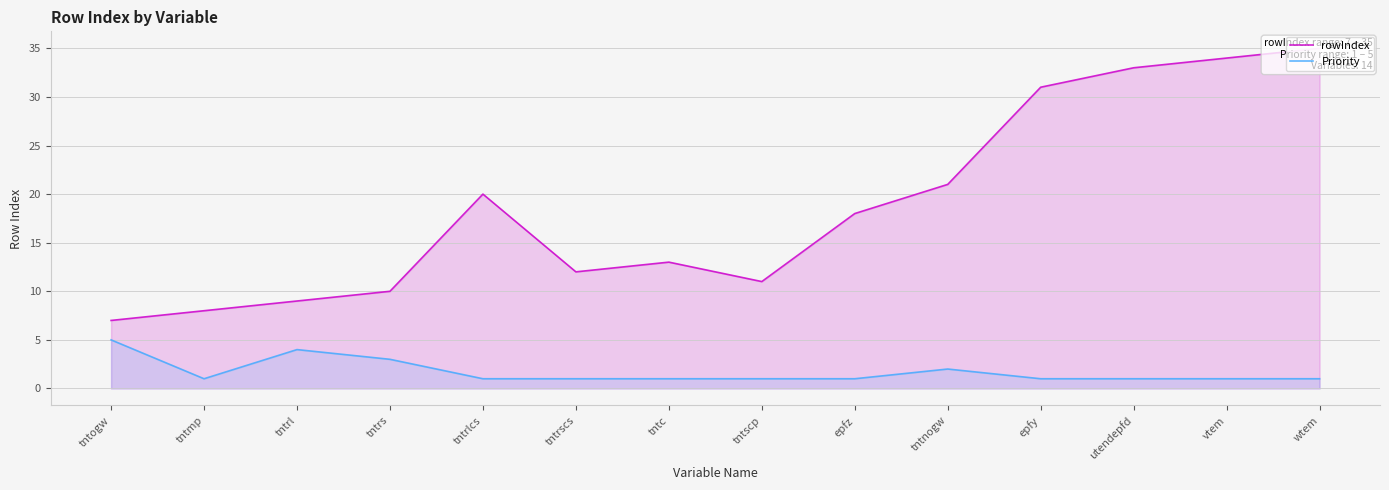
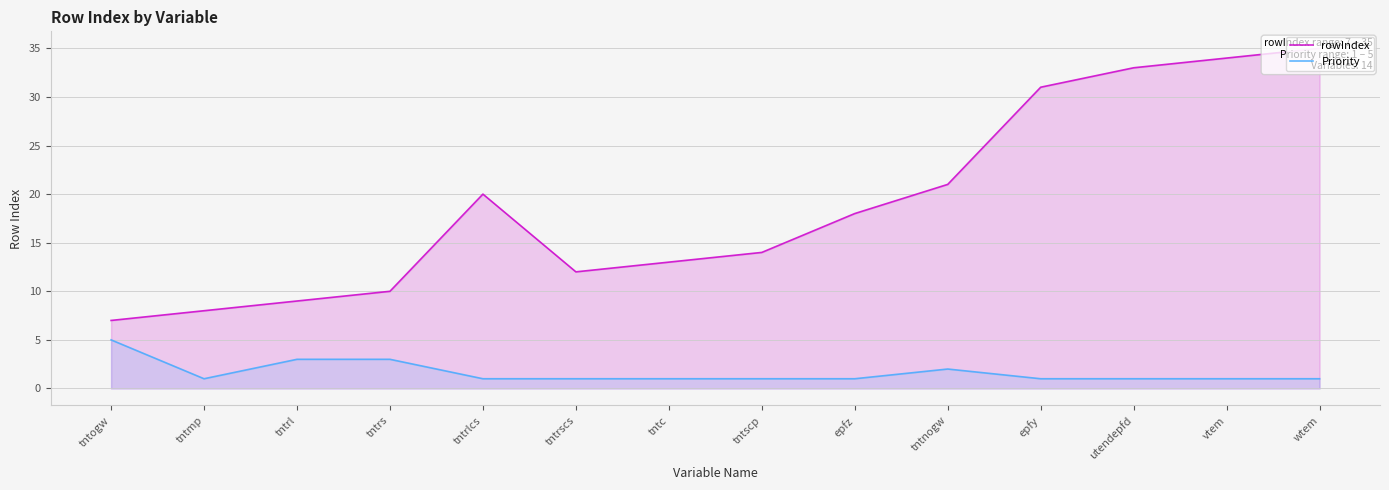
Priority, tntrl: 4 -> 3
rowIndex, tntscp: 11 -> 14
